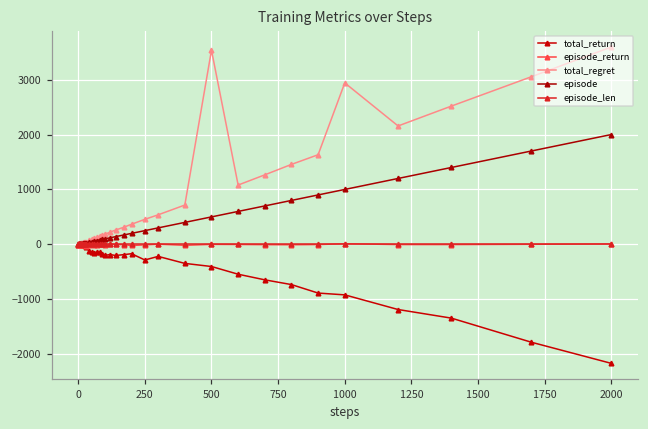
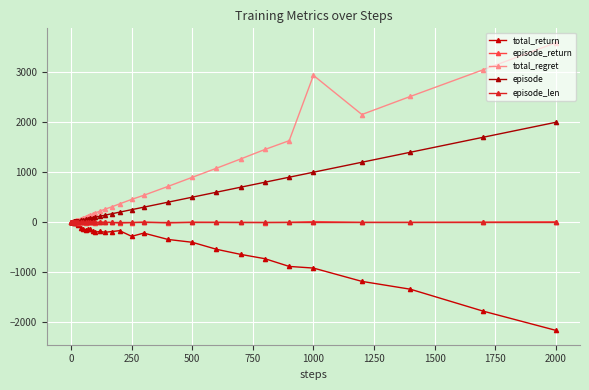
total_regret, 500: 3500 -> 900
